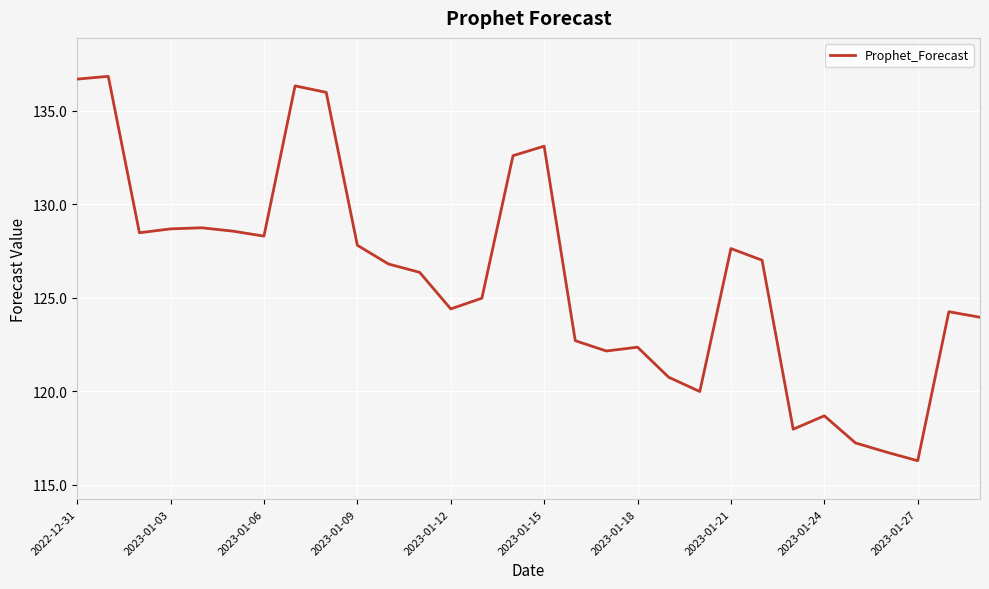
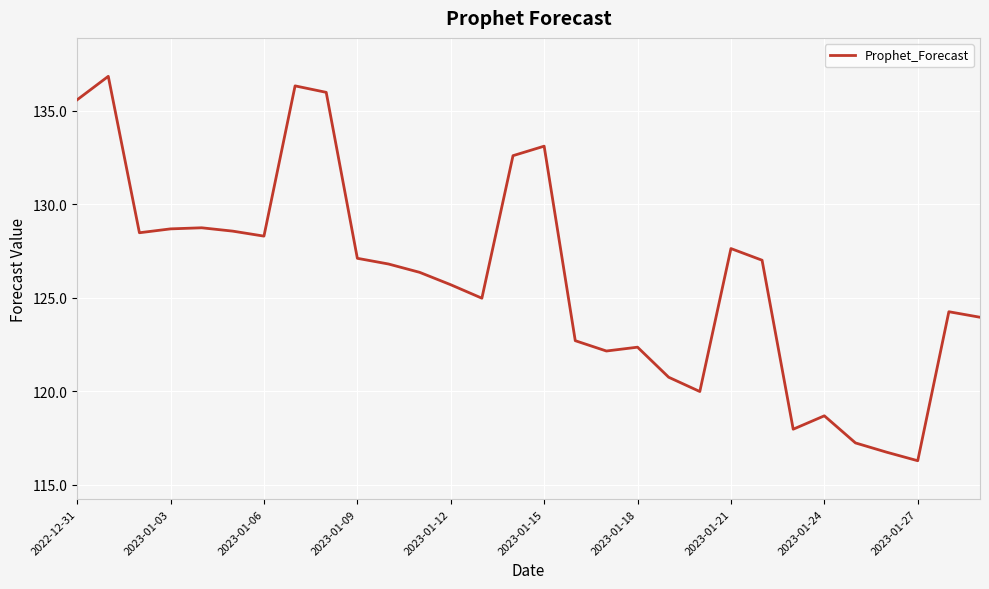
2022-12-31: 136.7 -> 135.6
2023-01-09: 127.8 -> 127.1
2023-01-12: 124.4 -> 125.7
